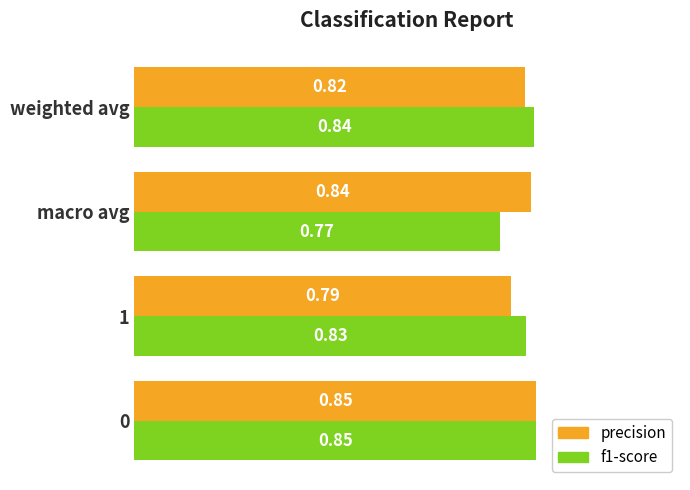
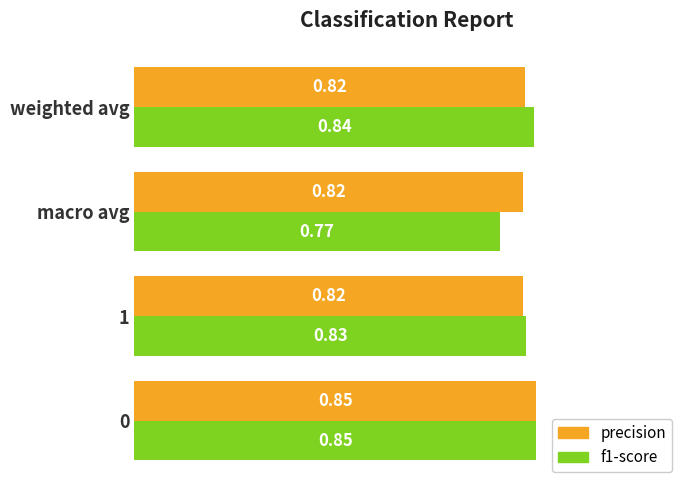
precision, macro avg: 0.84 -> 0.82
precision, 1: 0.79 -> 0.82
